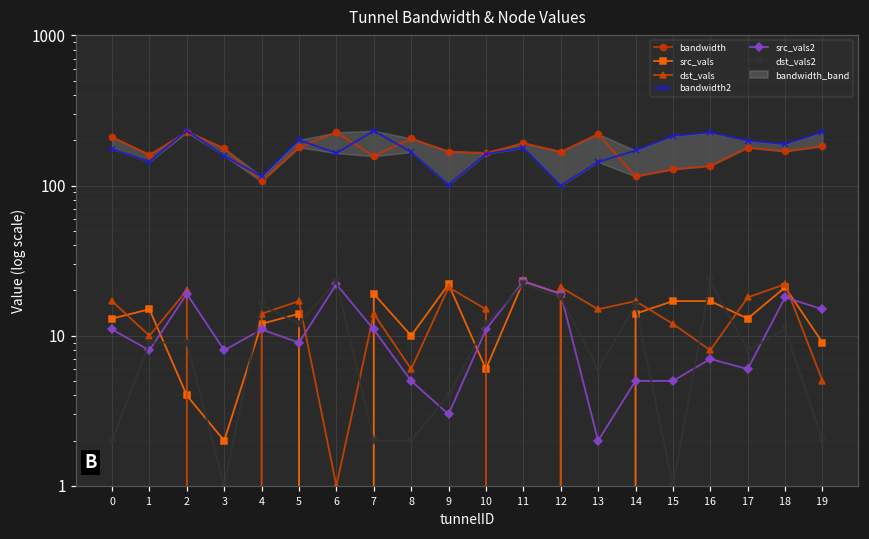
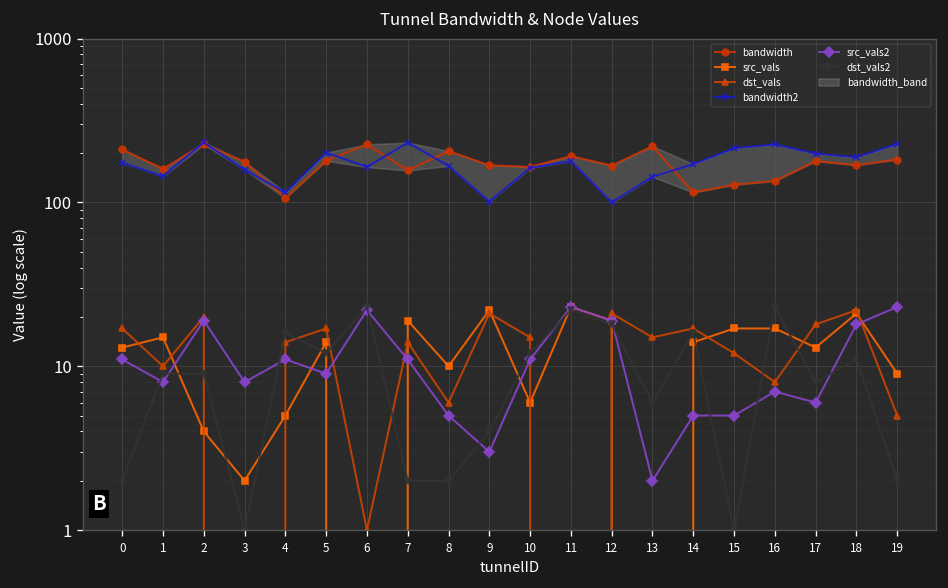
src_vals, 4: 12 -> 5
src_vals2, 19: 15 -> 23
